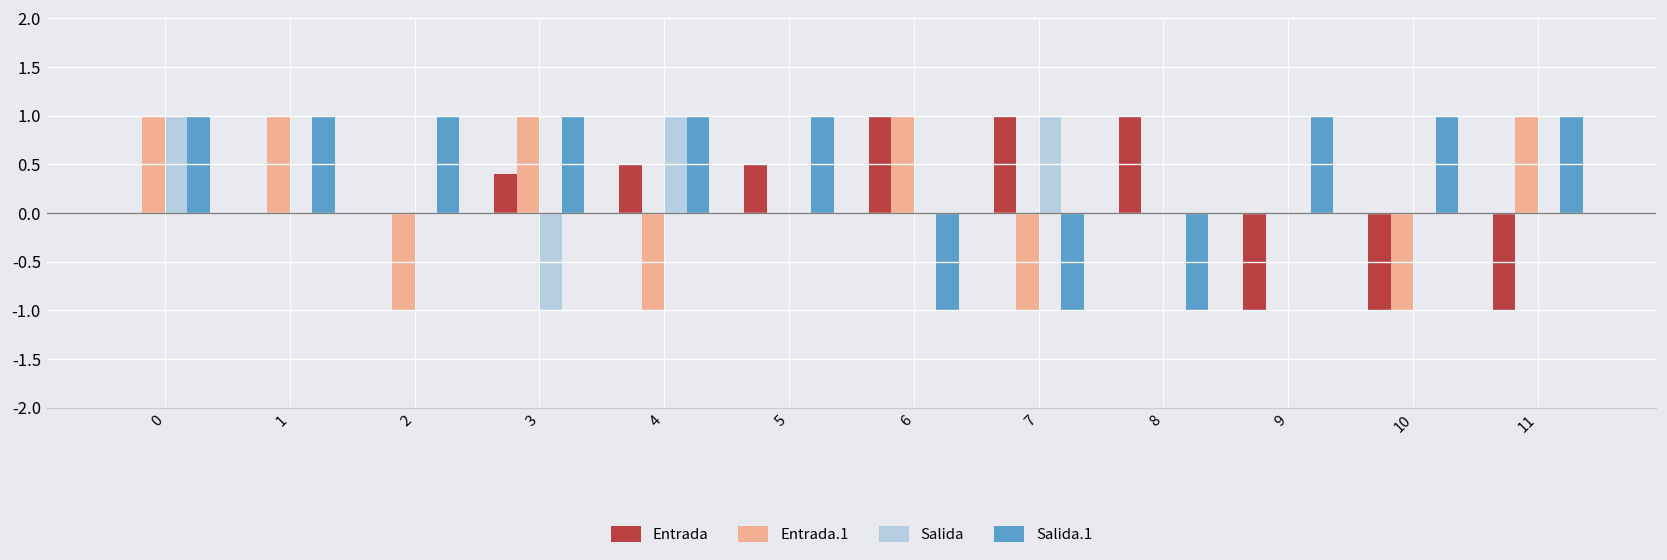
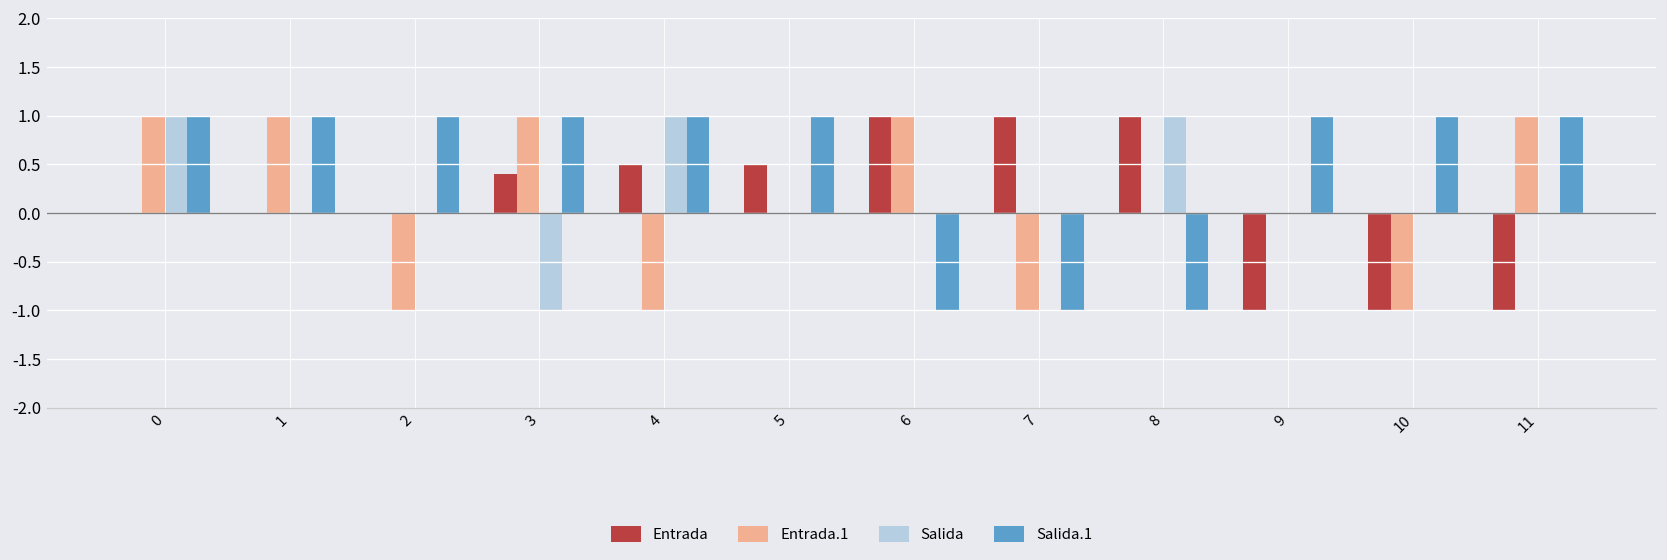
Salida, 7: 1 -> 0
Salida, 8: 0 -> 1
